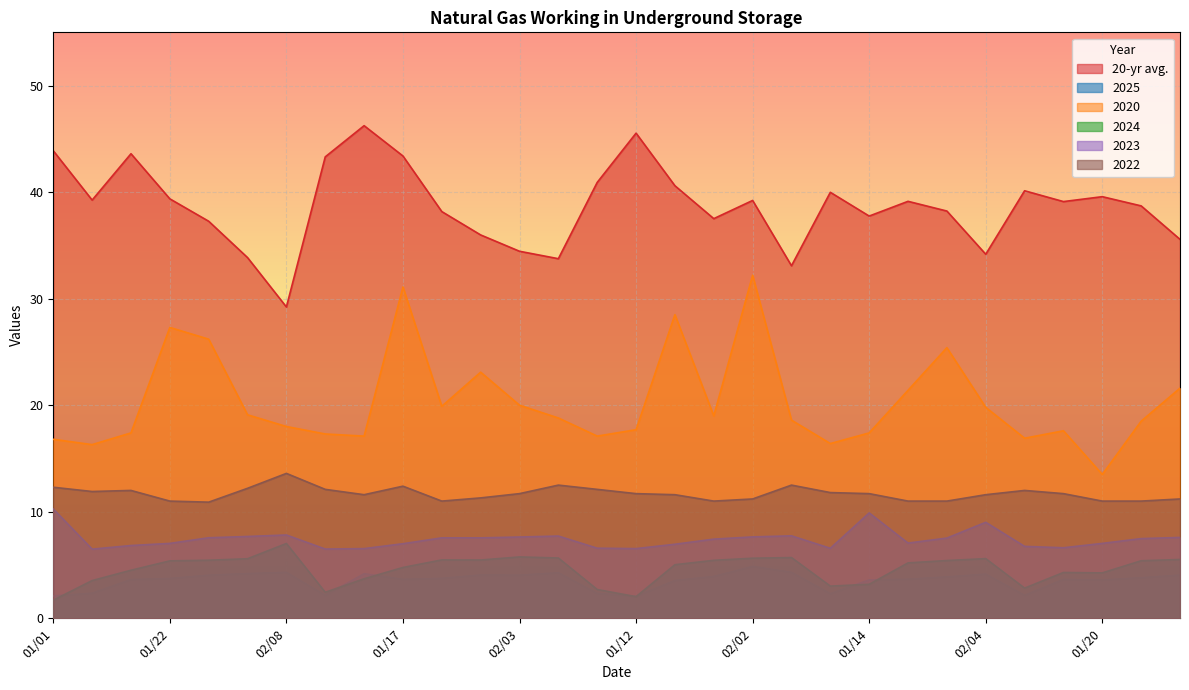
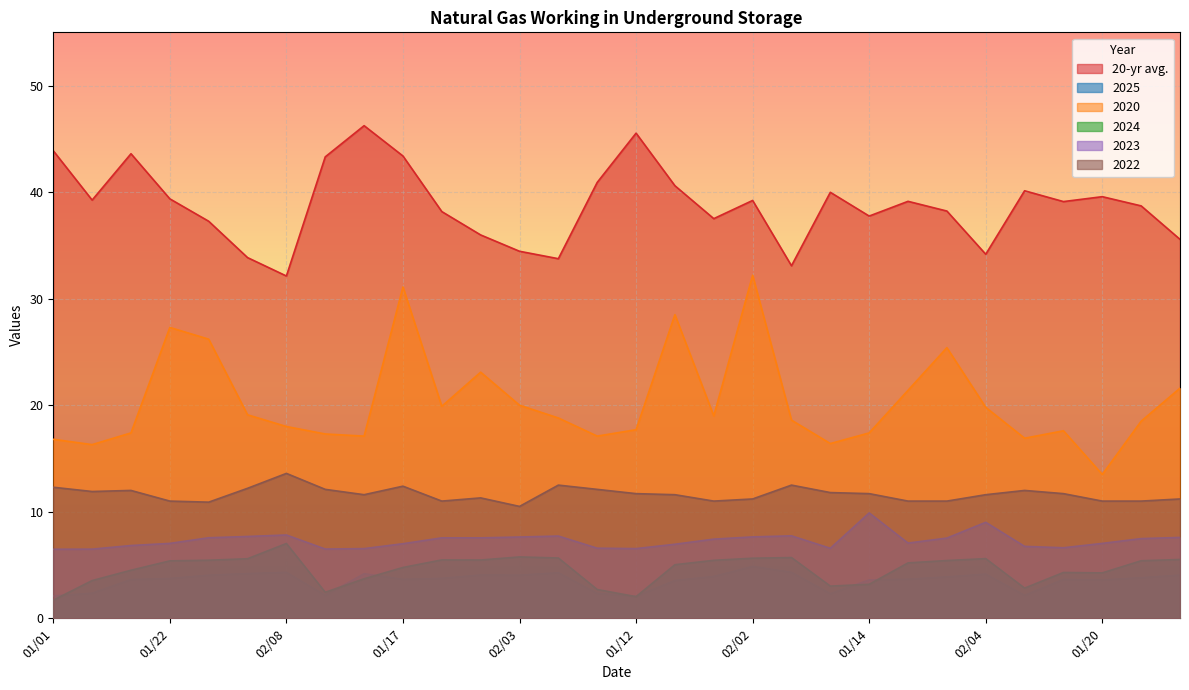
2023, 01/01: 10.3 -> 6.5
20-yr avg., 02/08: 29.2 -> 32.1
2022, 02/03: 11.7 -> 10.5
